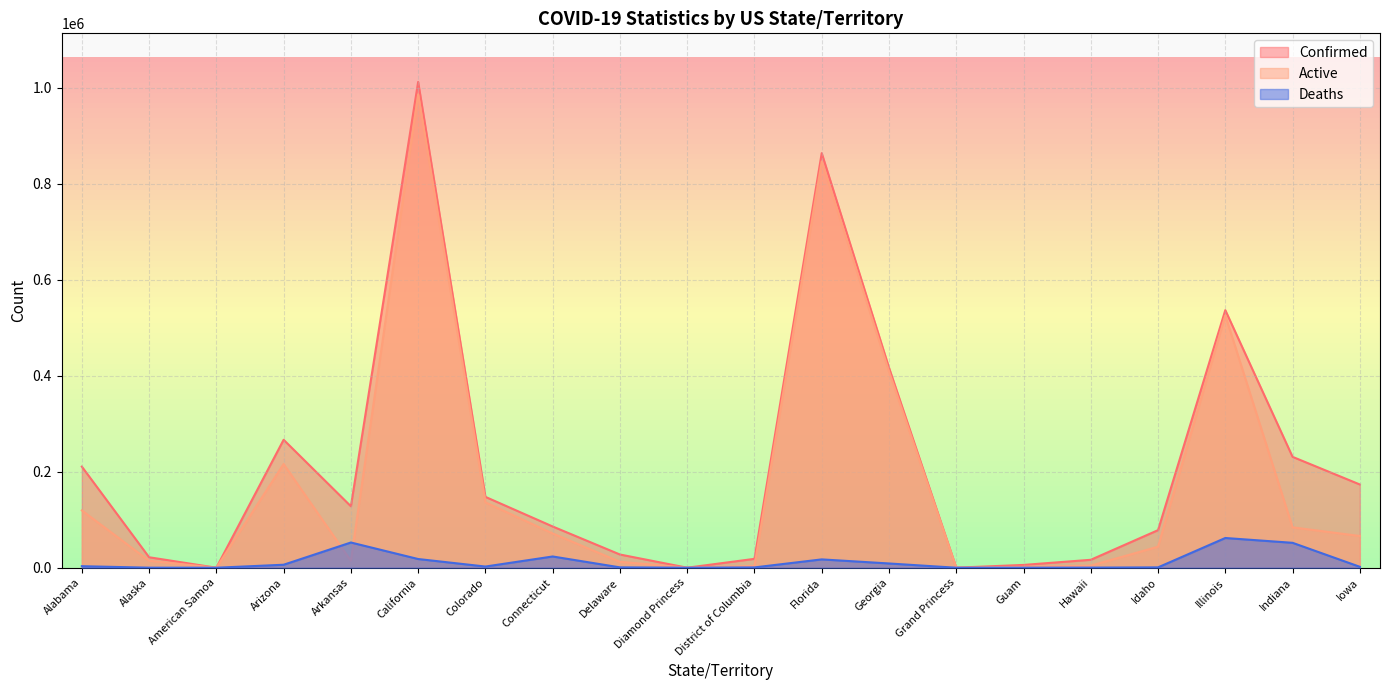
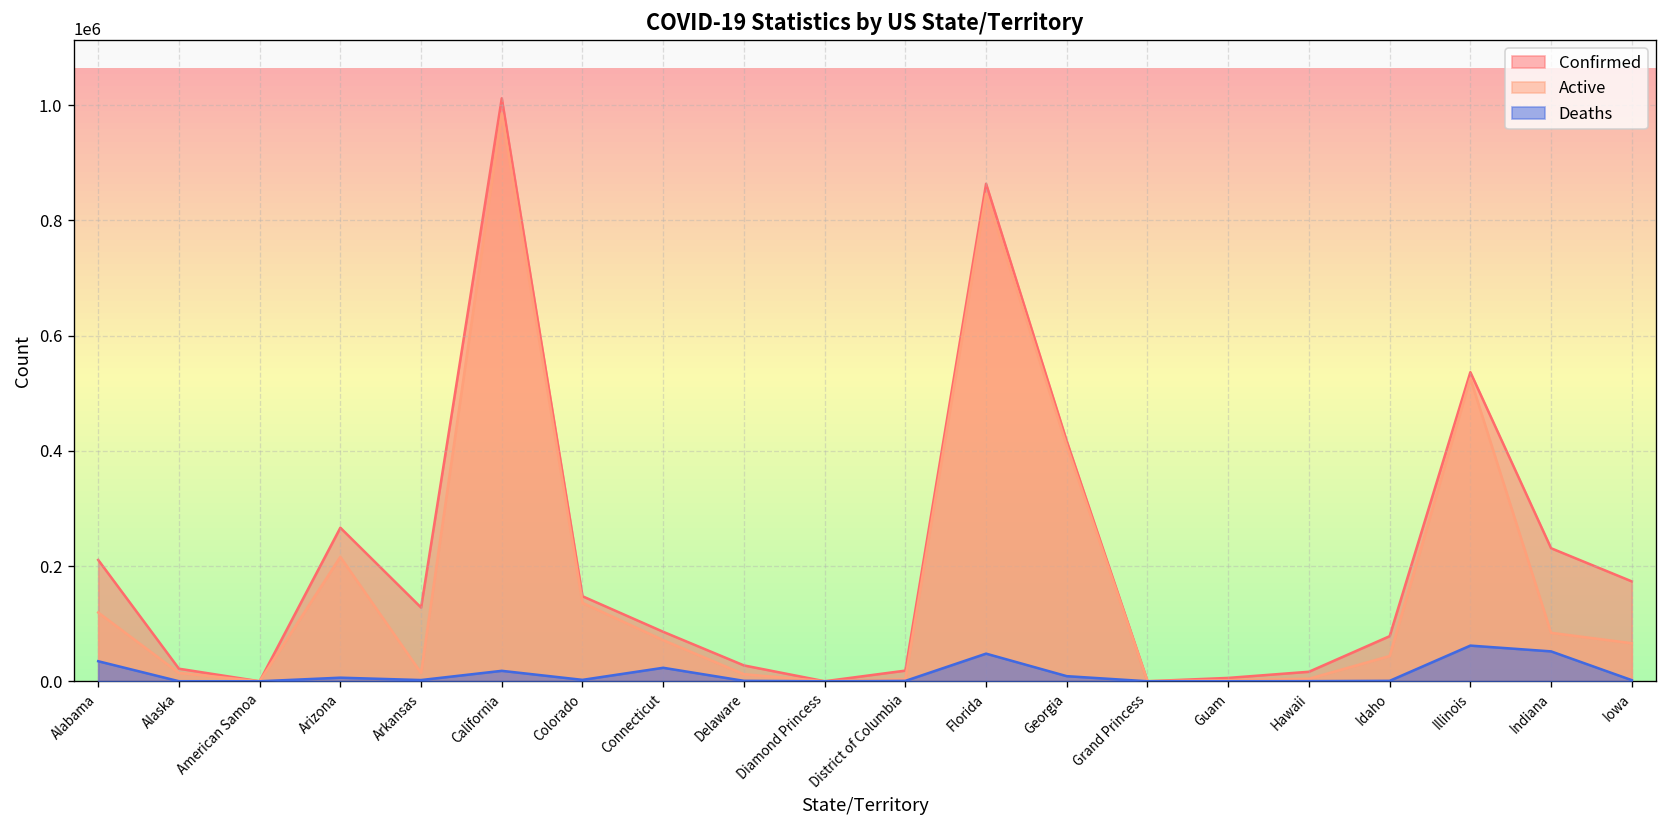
Deaths, Alabama: 0 -> 30000
Deaths, Arkansas: 50000 -> 0
Deaths, Florida: 20000 -> 50000
